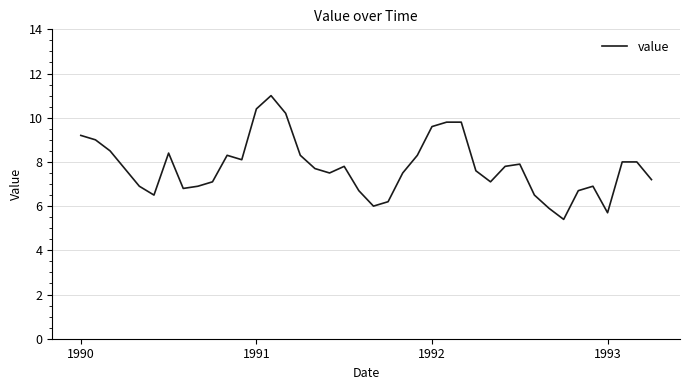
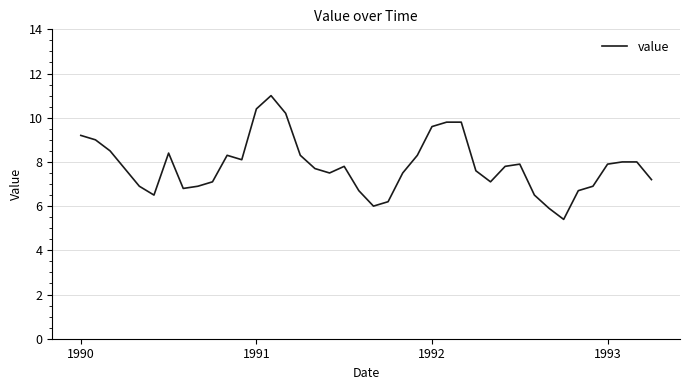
1993: 5.7 -> 7.9
